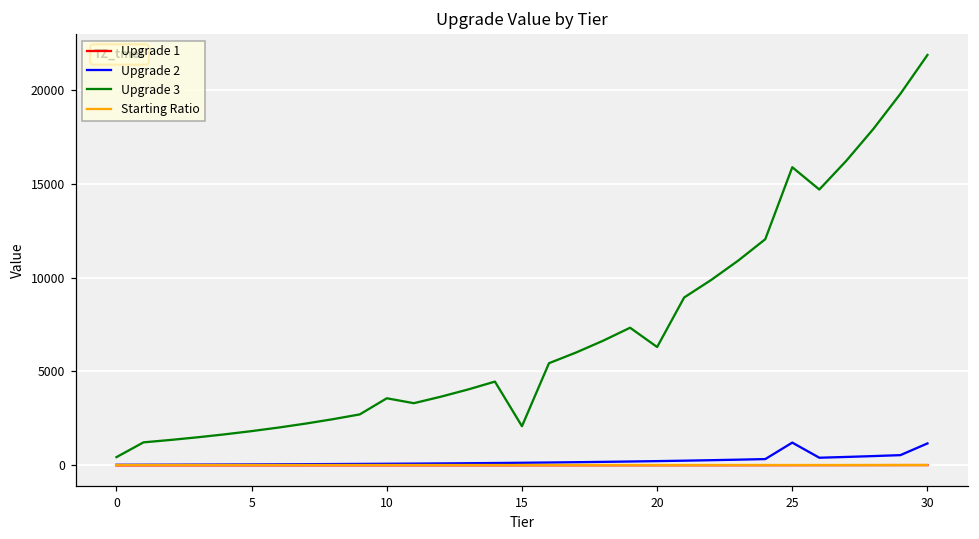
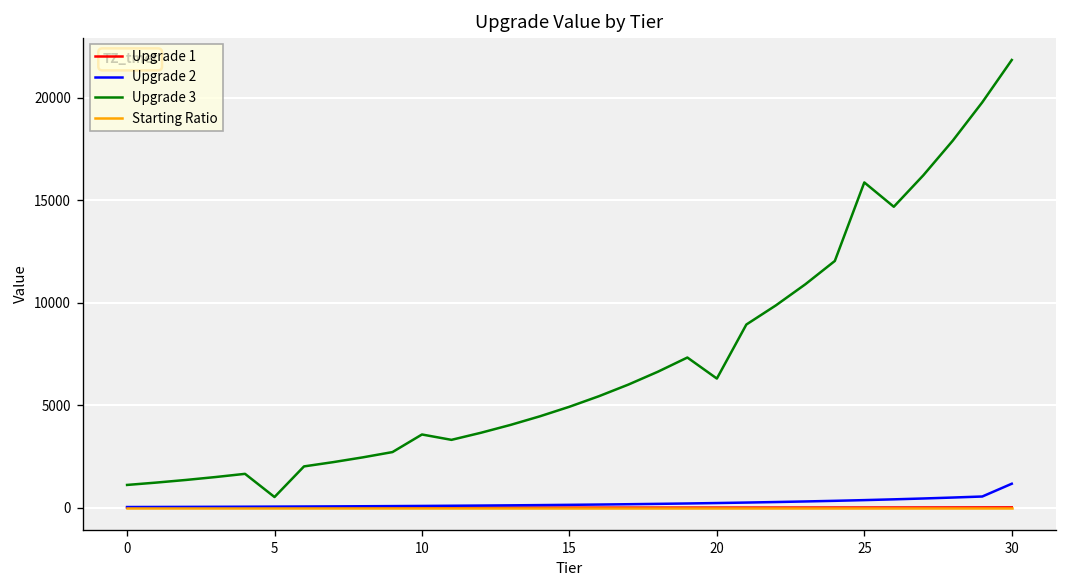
Upgrade 3, 0: 400 -> 1100
Upgrade 3, 5: 1800 -> 500
Upgrade 3, 15: 2100 -> 4900
Upgrade 2, 25: 1200 -> 400
